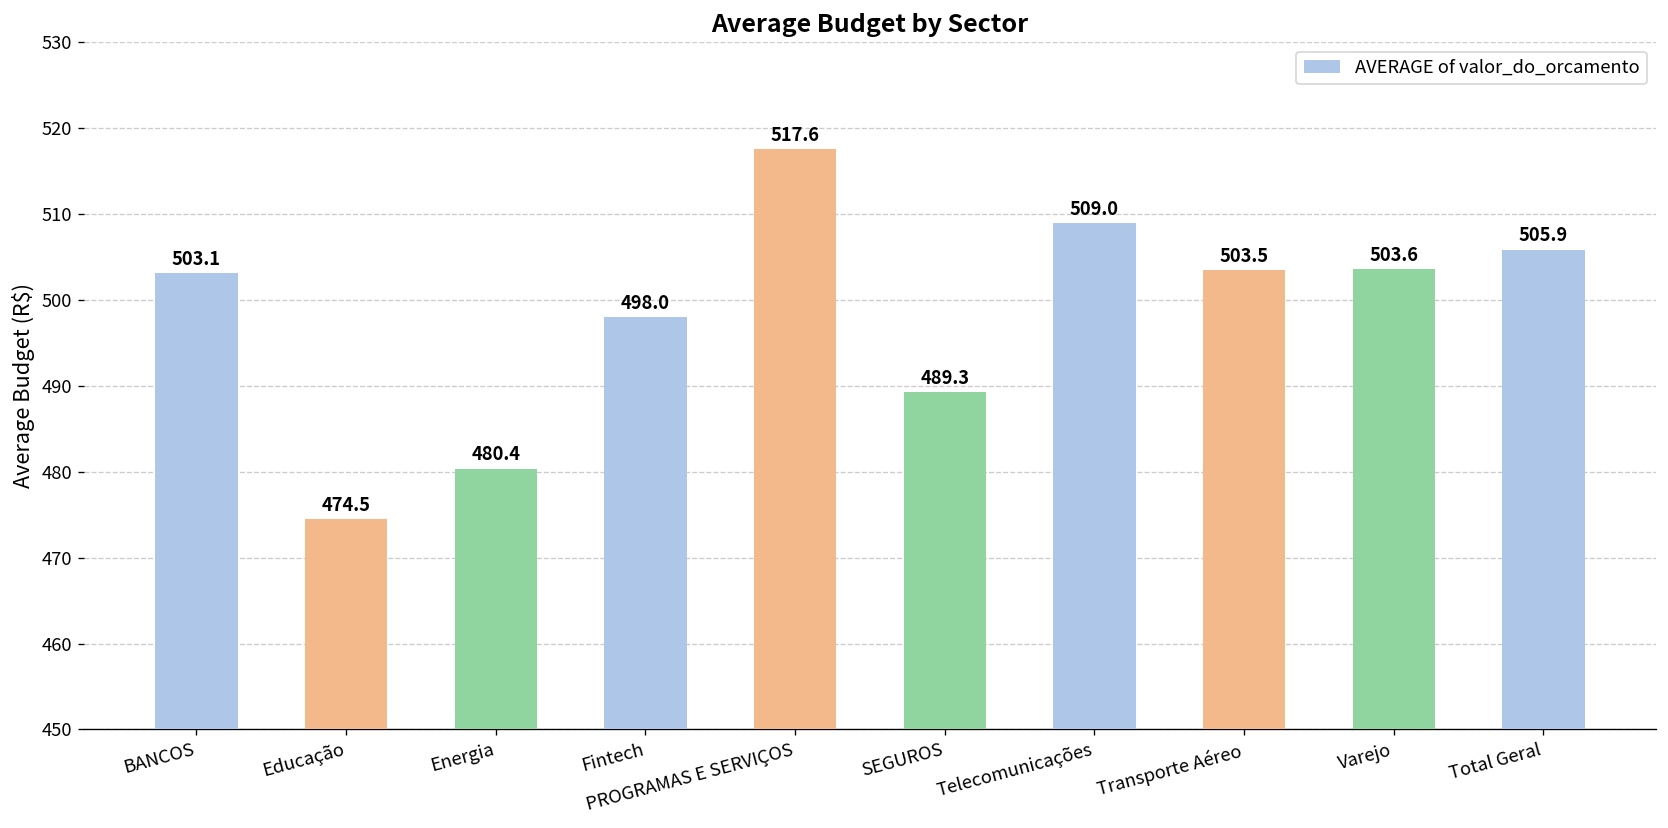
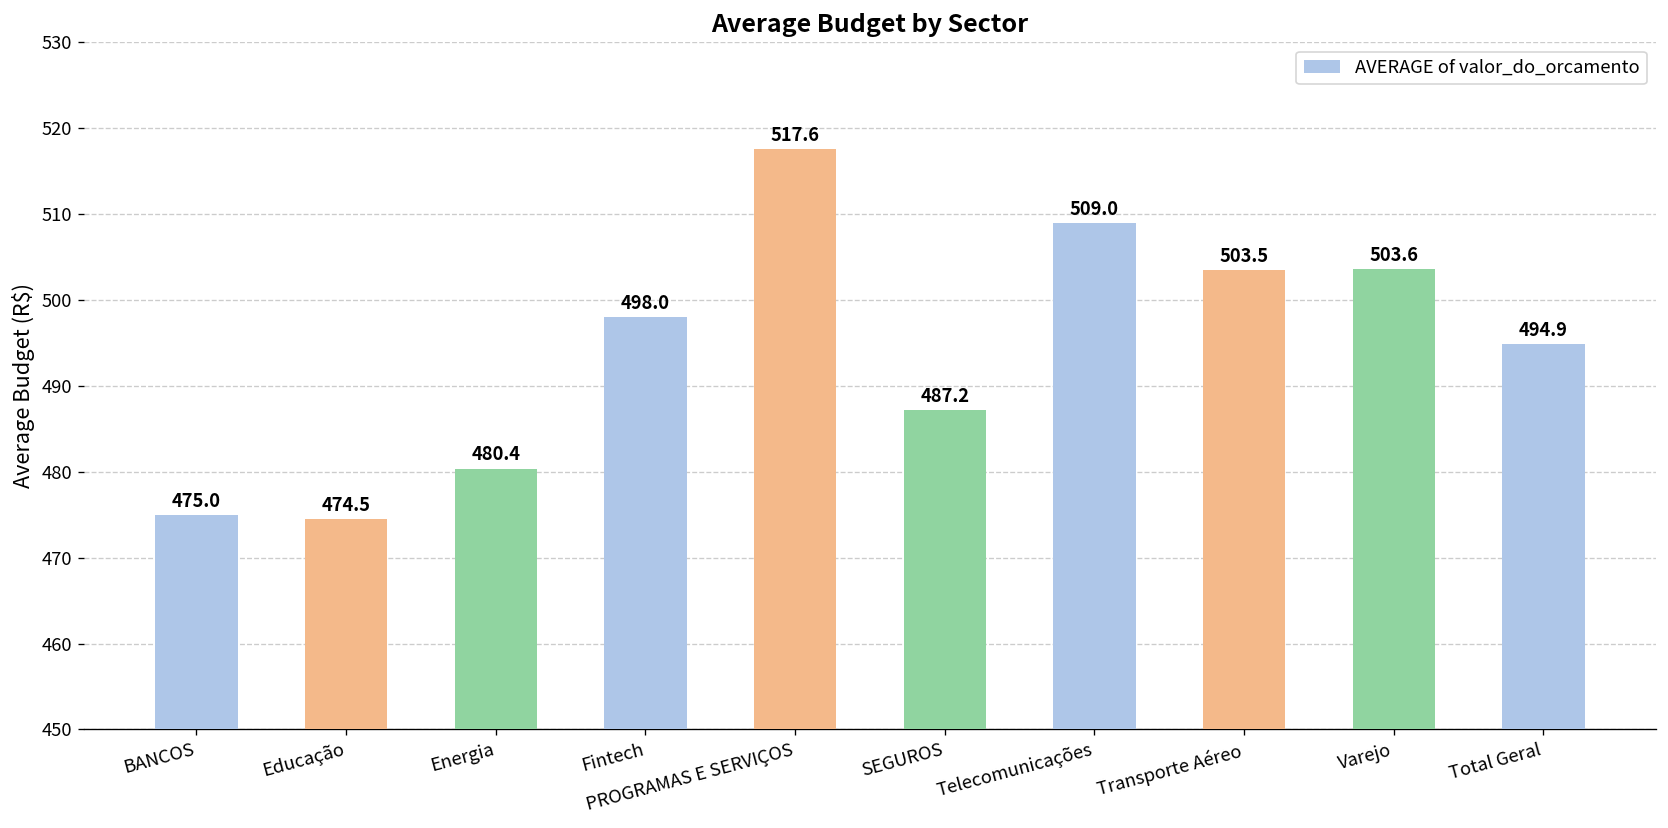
BANCOS: 503.1 -> 475.0
SEGUROS: 489.3 -> 487.2
Total Geral: 505.9 -> 494.9
